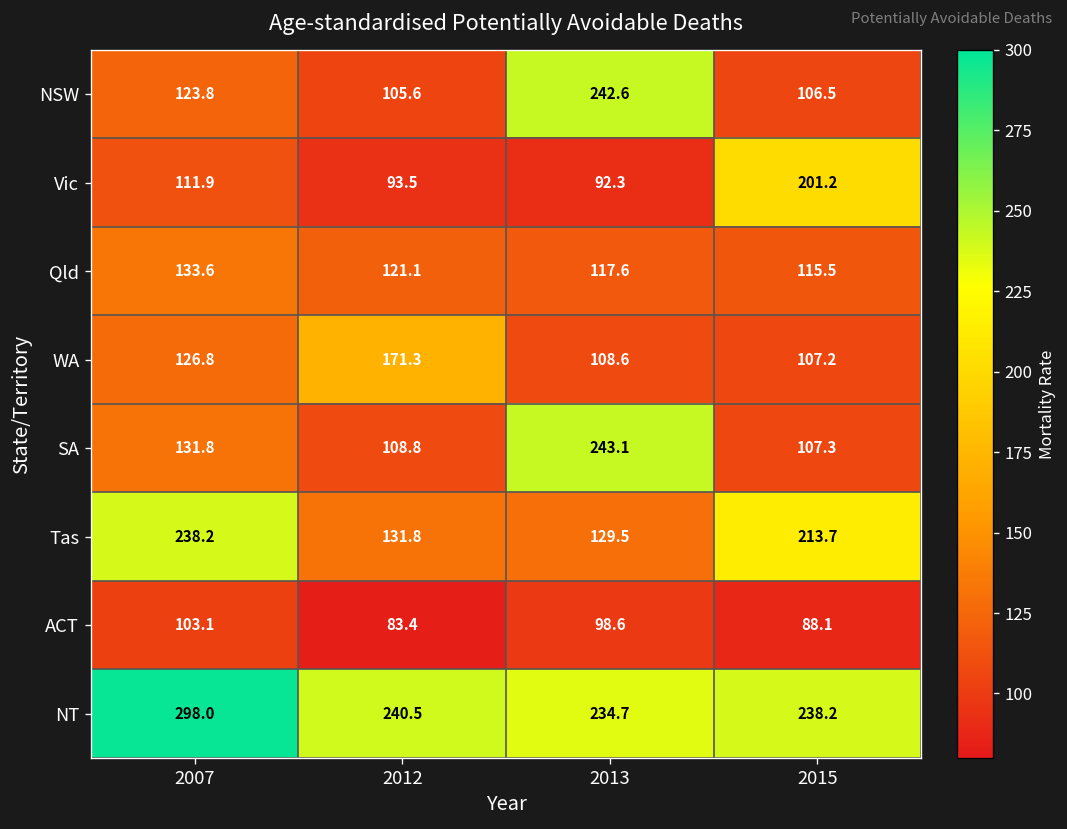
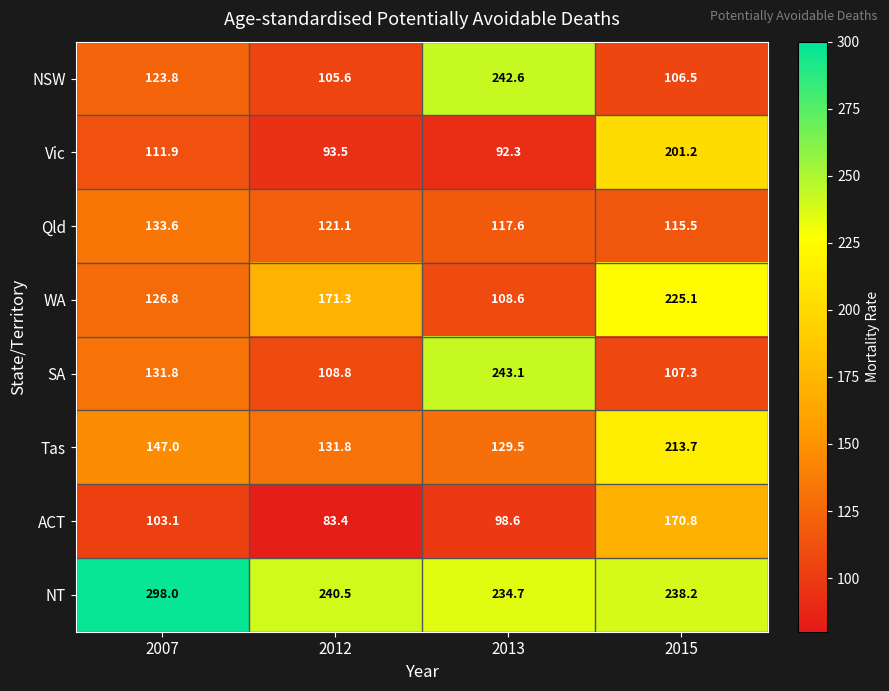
WA, 2015: 107.2 -> 225.1
Tas, 2007: 238.2 -> 147.0
ACT, 2015: 88.1 -> 170.8
